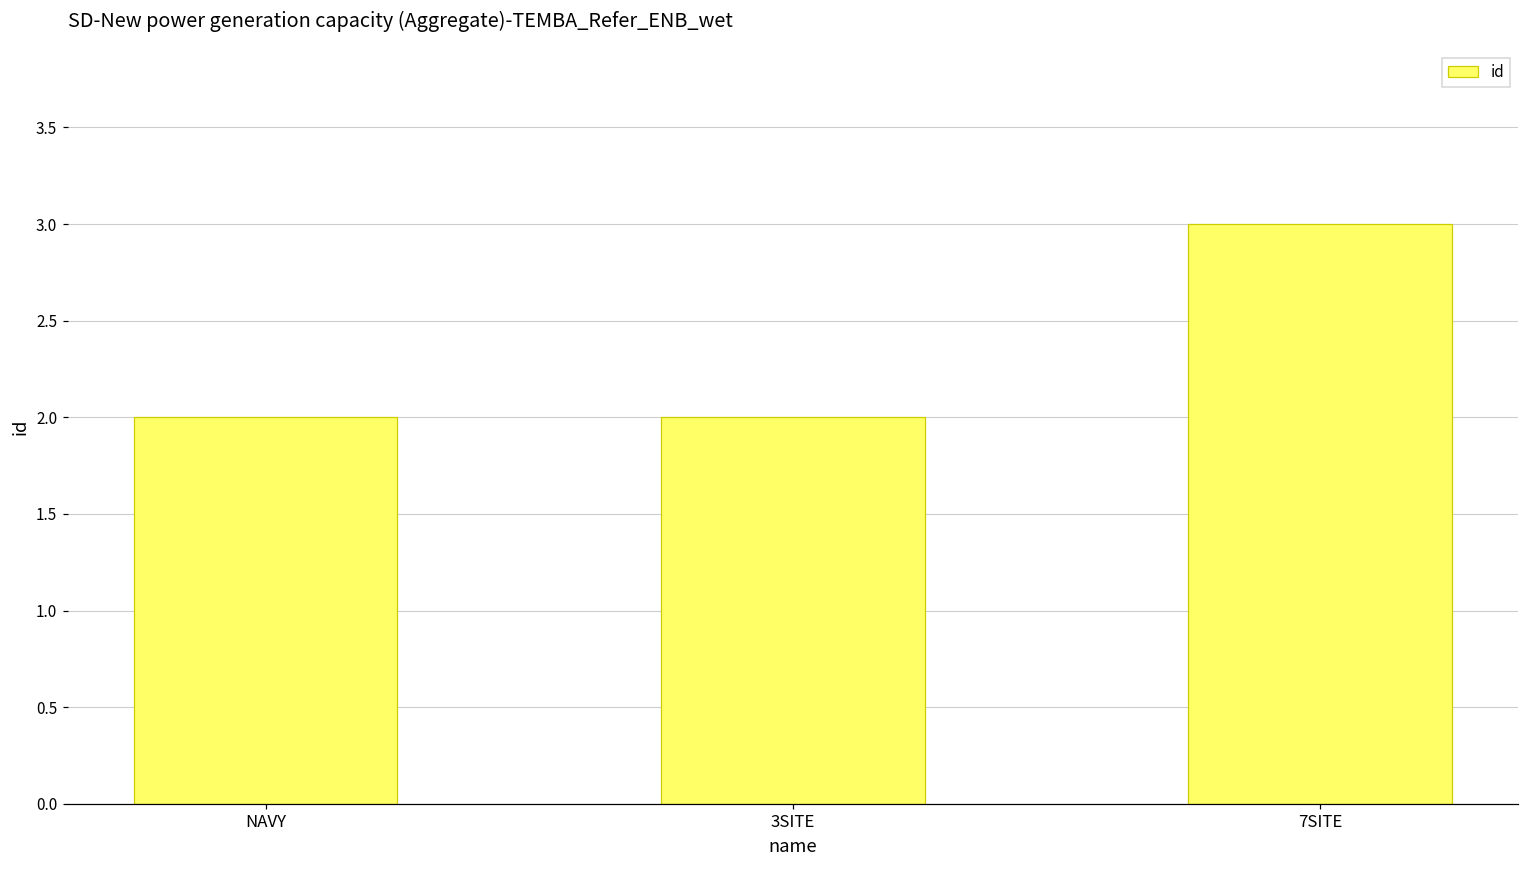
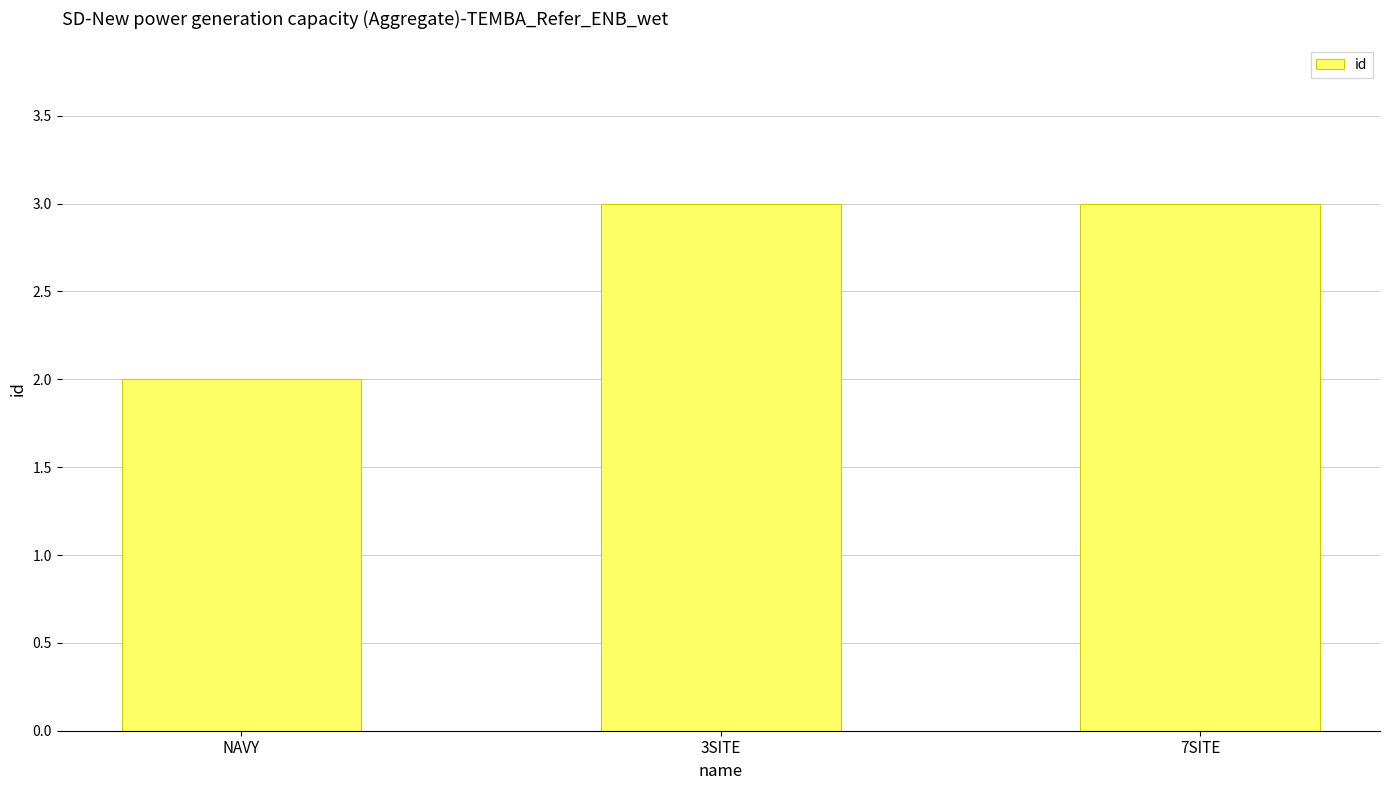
3SITE: 2 -> 3
